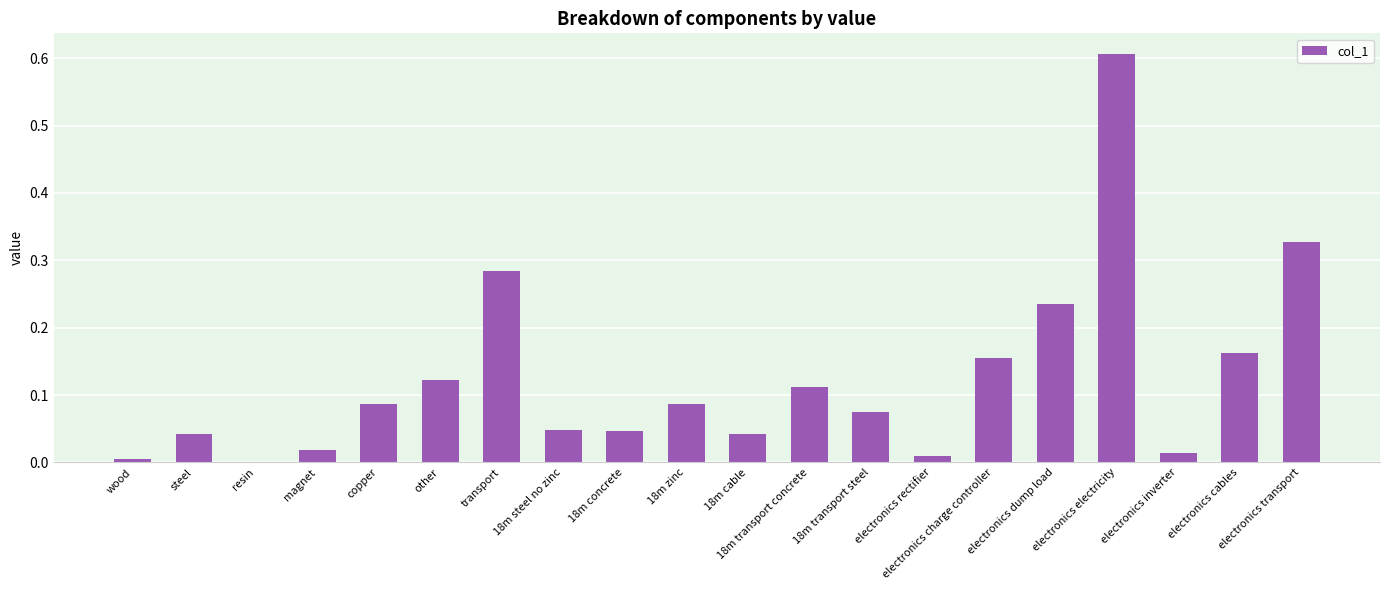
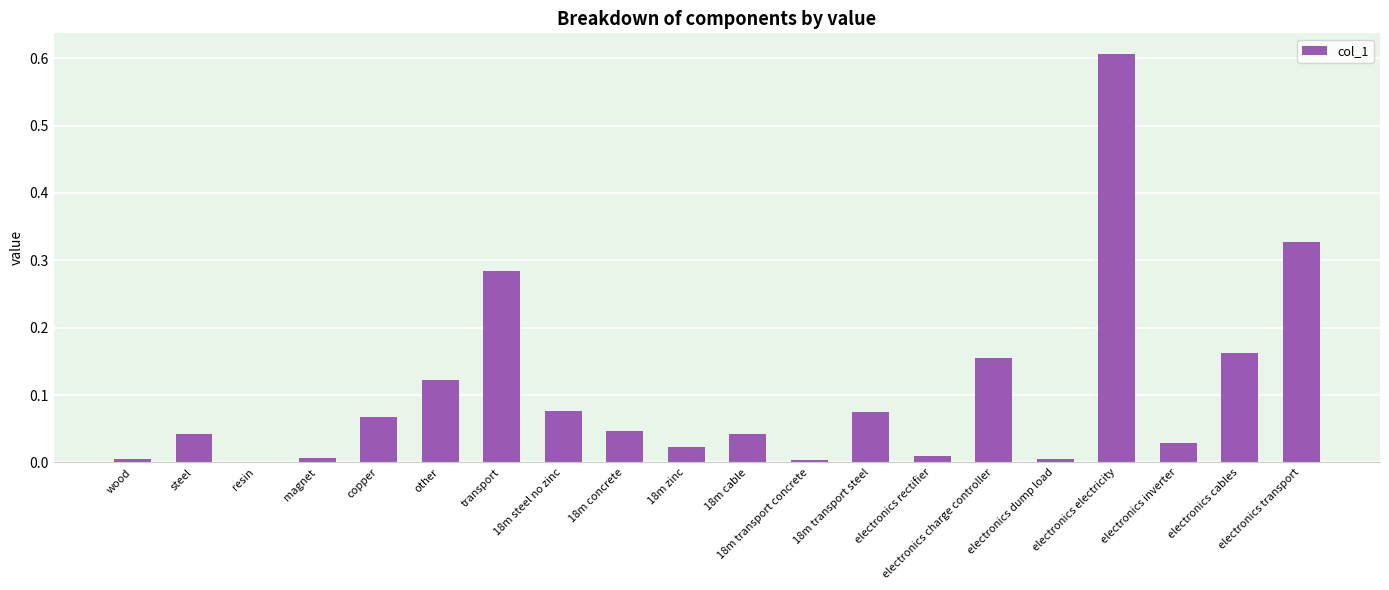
magnet: 0.02 -> 0.01
copper: 0.09 -> 0.07
18m steel no zinc: 0.05 -> 0.08
18m zinc: 0.09 -> 0.02
18m transport concrete: 0.11 -> 0.00
electronics dump load: 0.24 -> 0.00
electronics inverter: 0.01 -> 0.03
